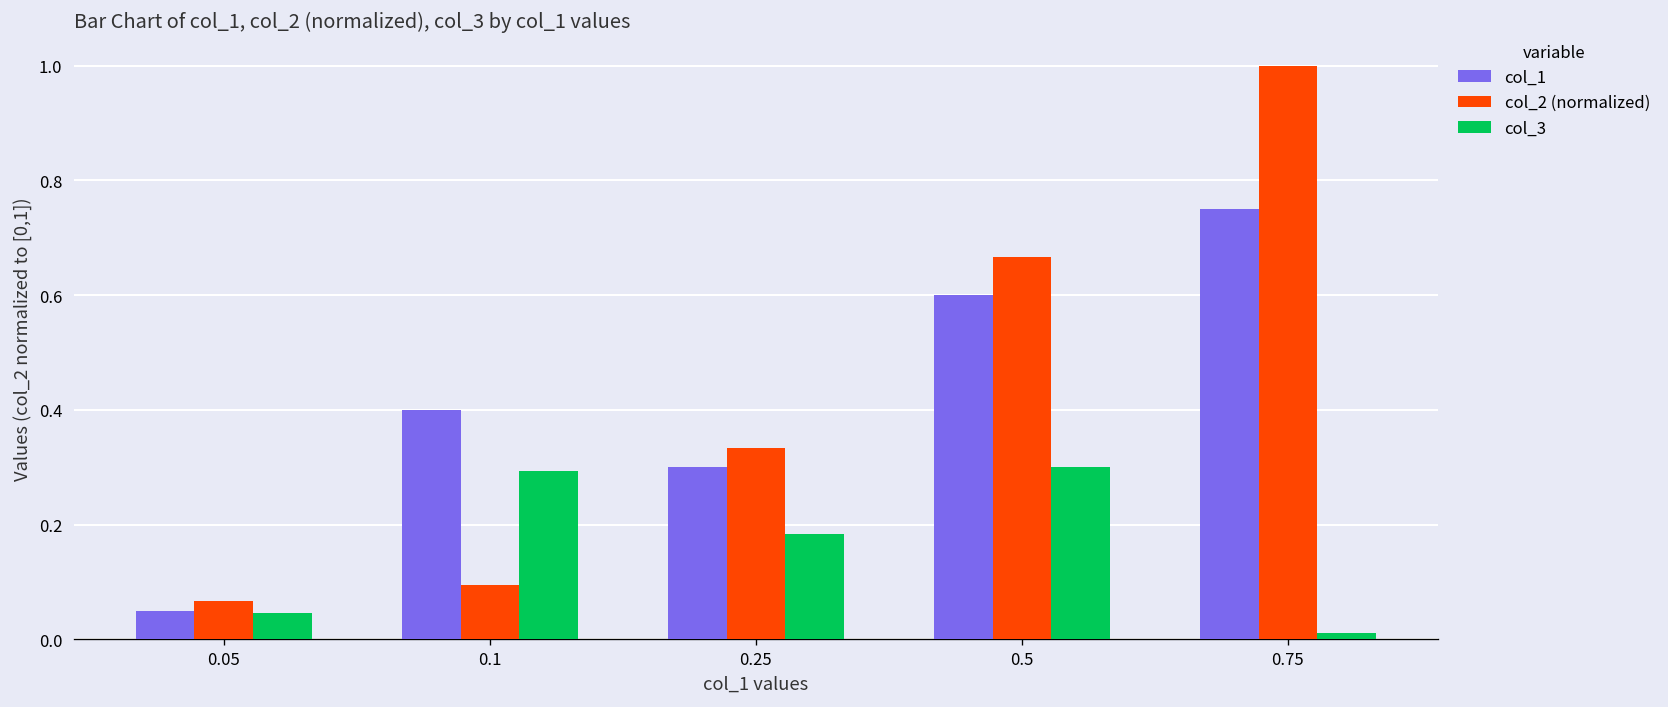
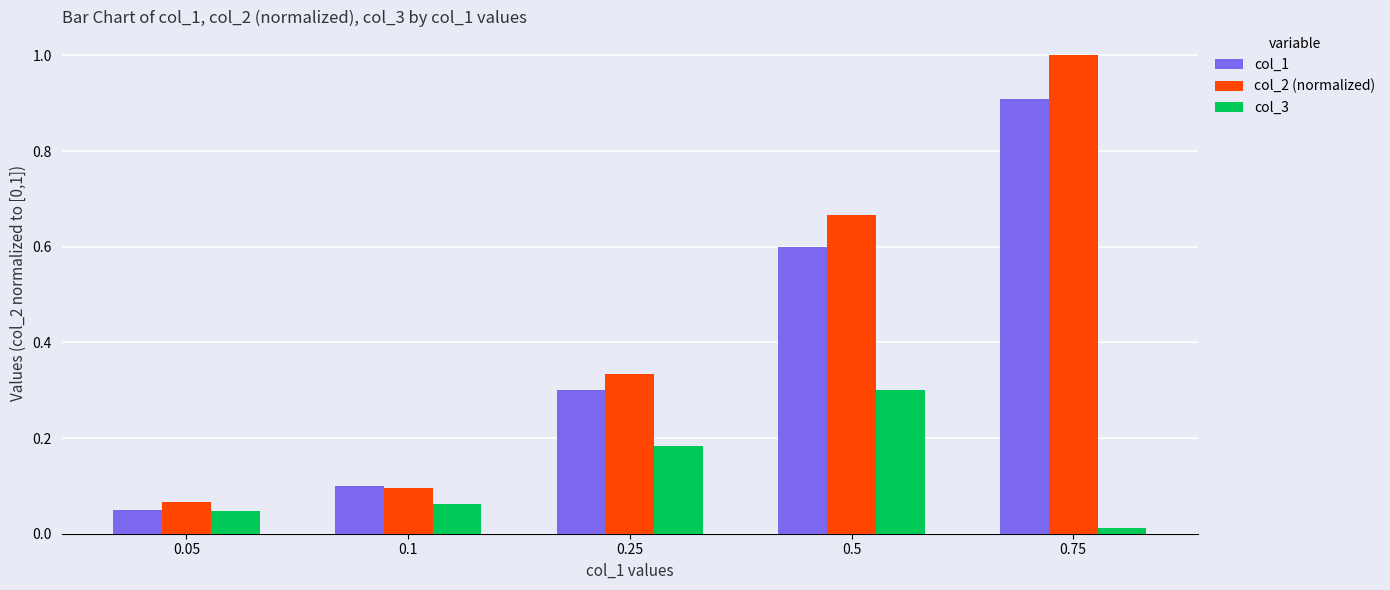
col_1, 0.1: 0.4 -> 0.1
col_3, 0.1: 0.29 -> 0.06
col_1, 0.75: 0.75 -> 0.91
